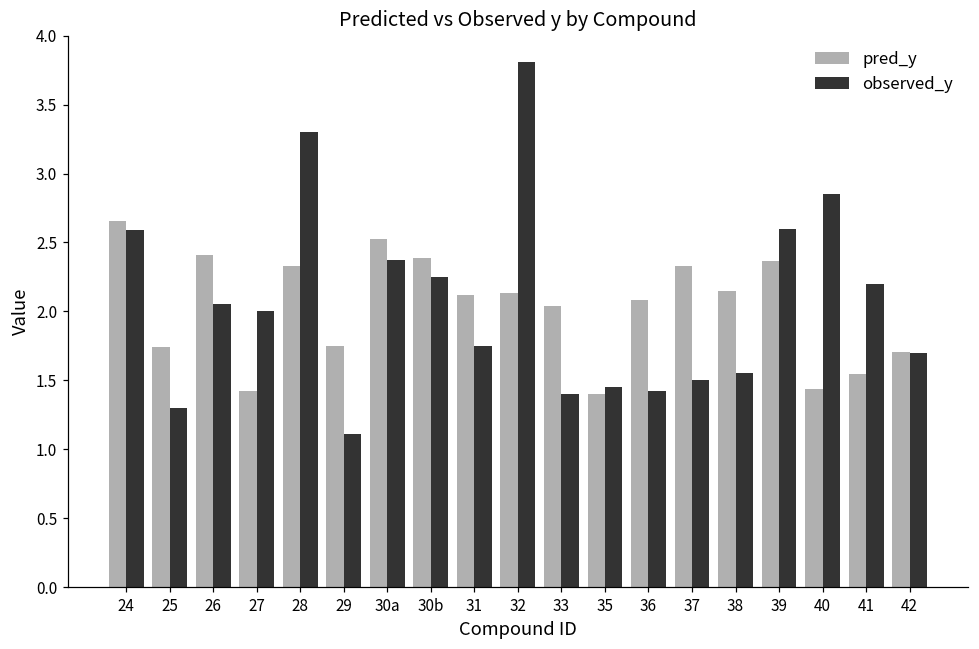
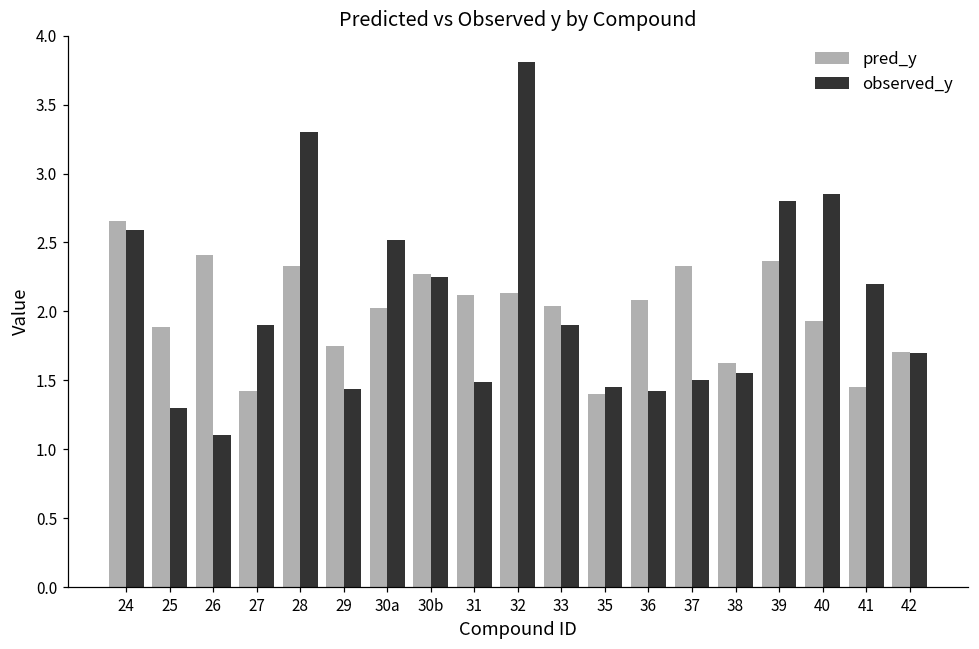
pred_y, 25: 1.74 -> 1.89
observed_y, 26: 2.05 -> 1.10
observed_y, 27: 2.0 -> 1.9
observed_y, 29: 1.11 -> 1.44
pred_y, 30a: 2.52 -> 2.03
observed_y, 30a: 2.37 -> 2.52
pred_y, 30b: 2.38 -> 2.27
observed_y, 31: 1.75 -> 1.49
observed_y, 33: 1.4 -> 1.9
pred_y, 38: 2.15 -> 1.62
observed_y, 39: 2.6 -> 2.8
pred_y, 40: 1.44 -> 1.93
pred_y, 41: 1.55 -> 1.45
